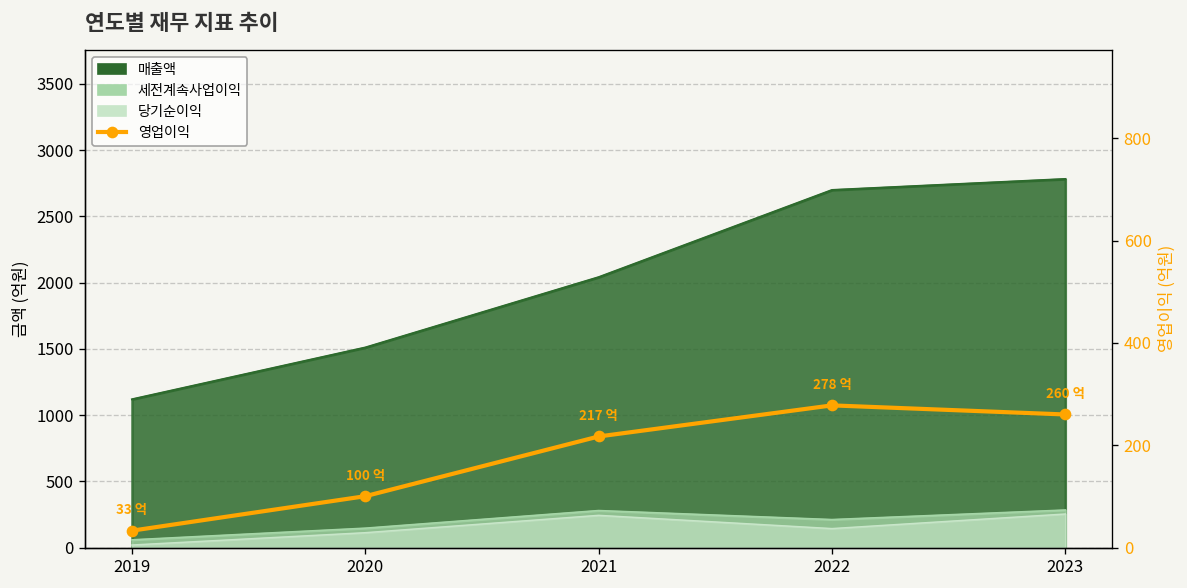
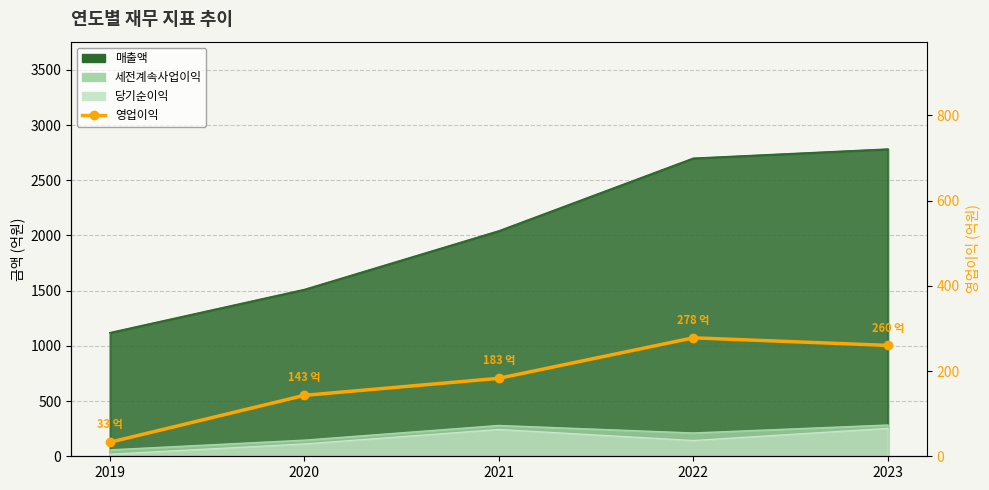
영업이익, 2020: 100 -> 143
영업이익, 2021: 217 -> 183
